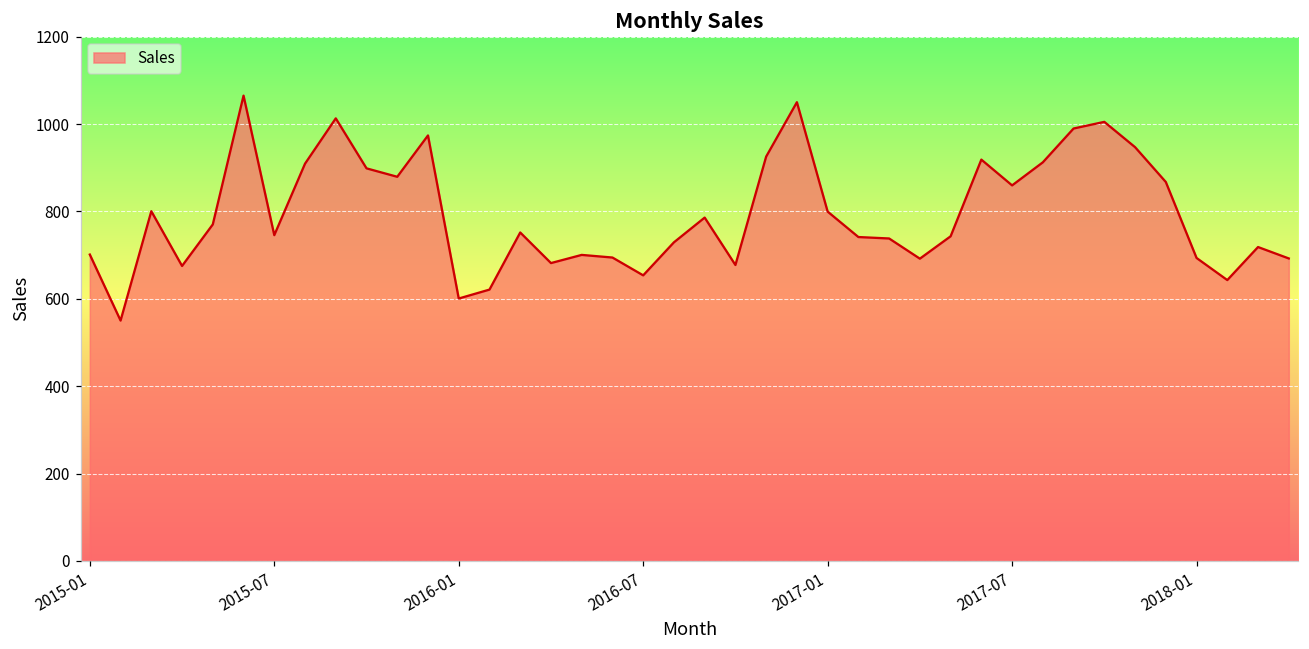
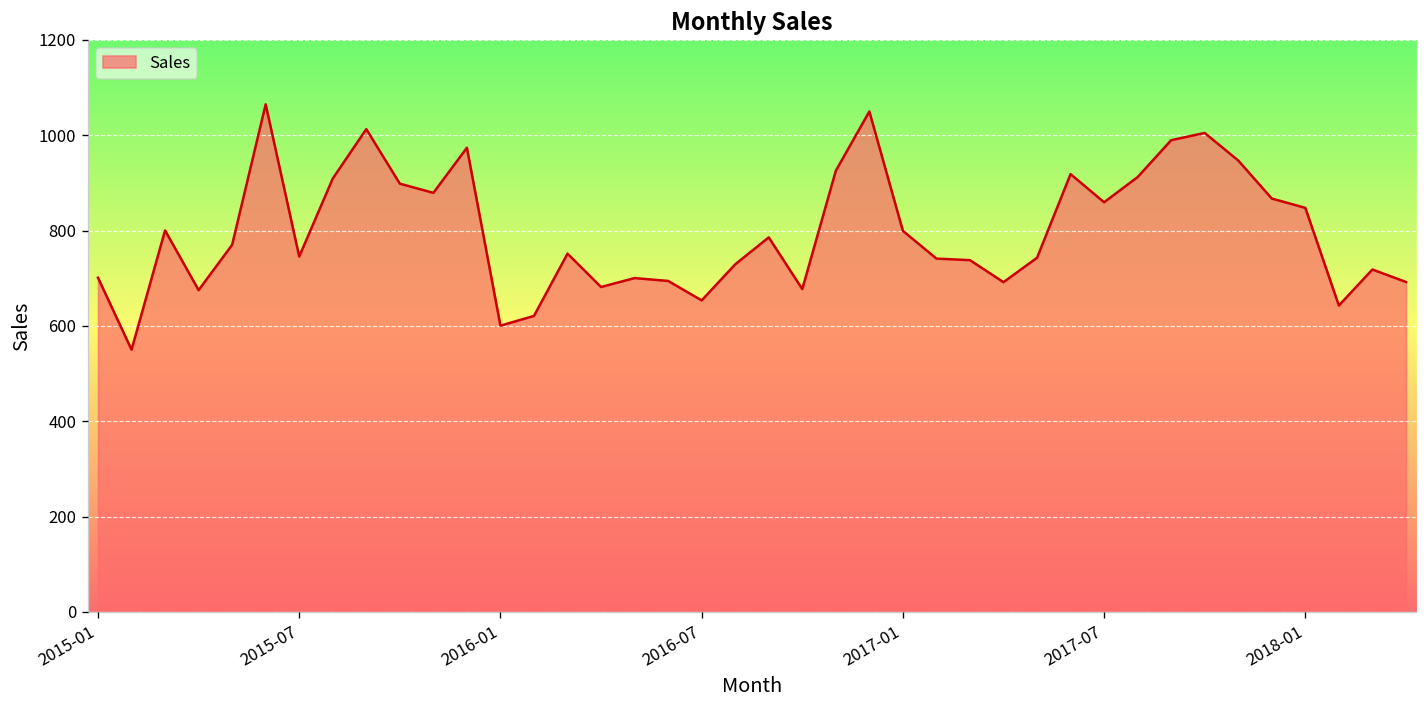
2018-01: 690 -> 850
